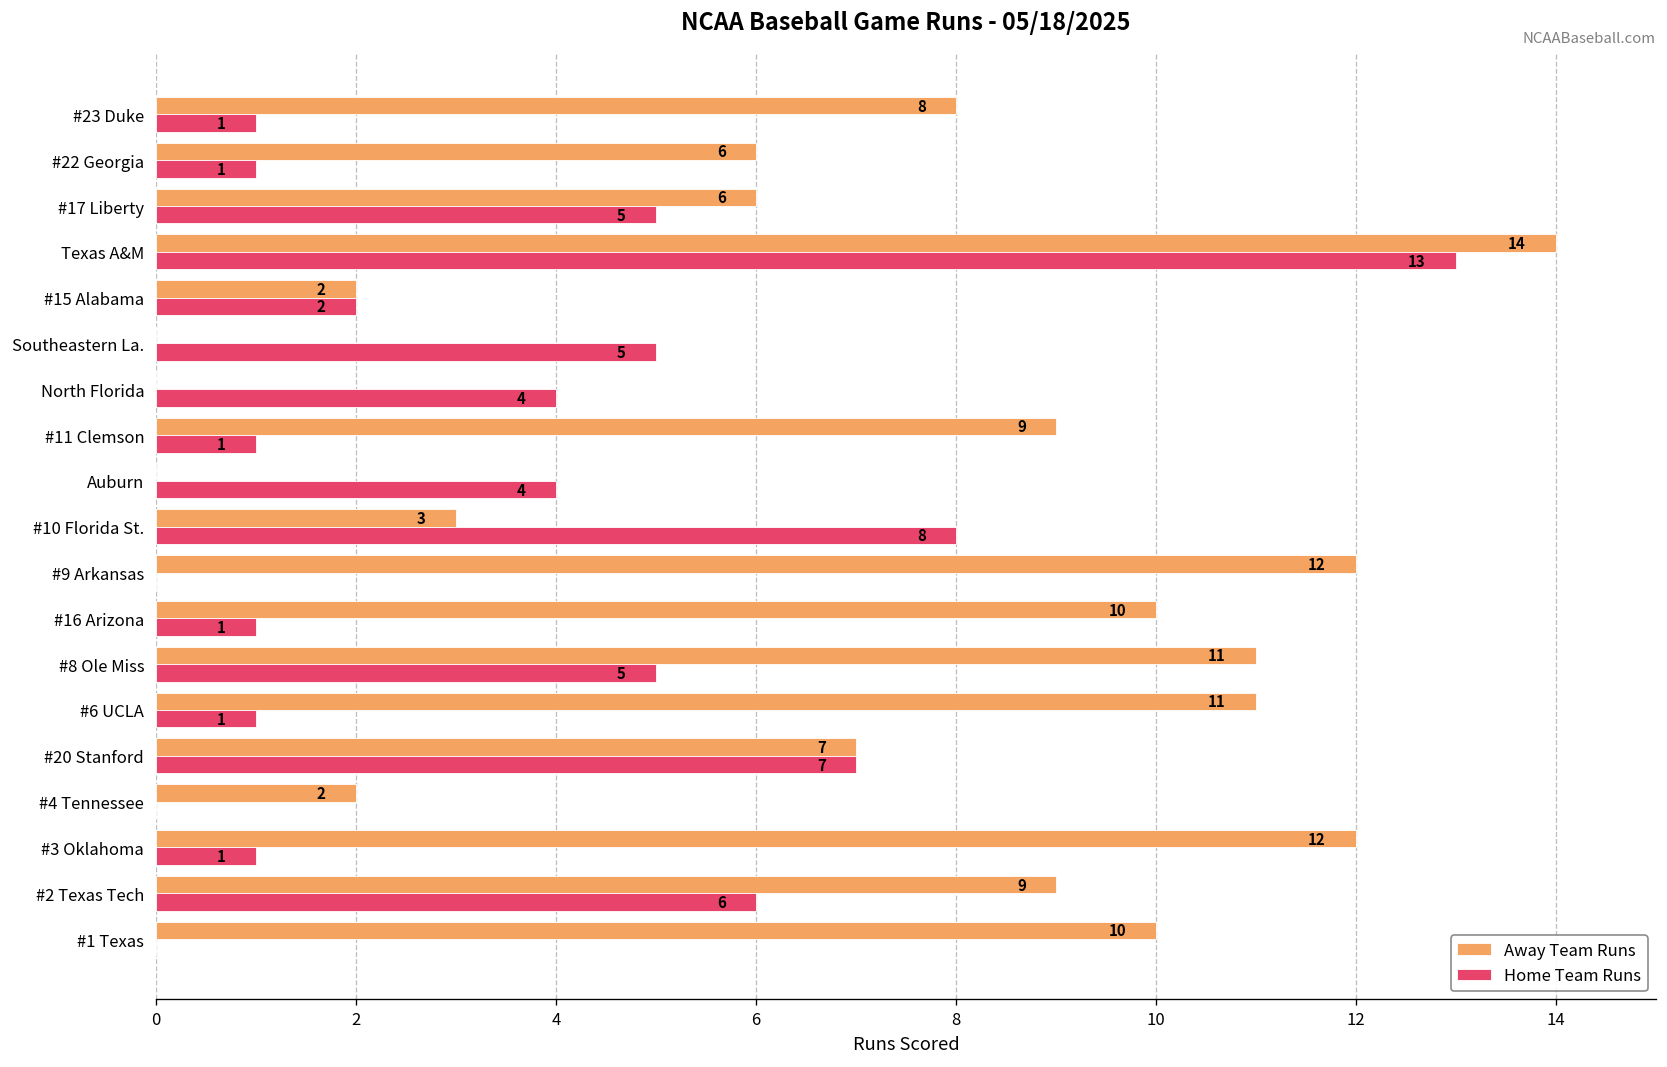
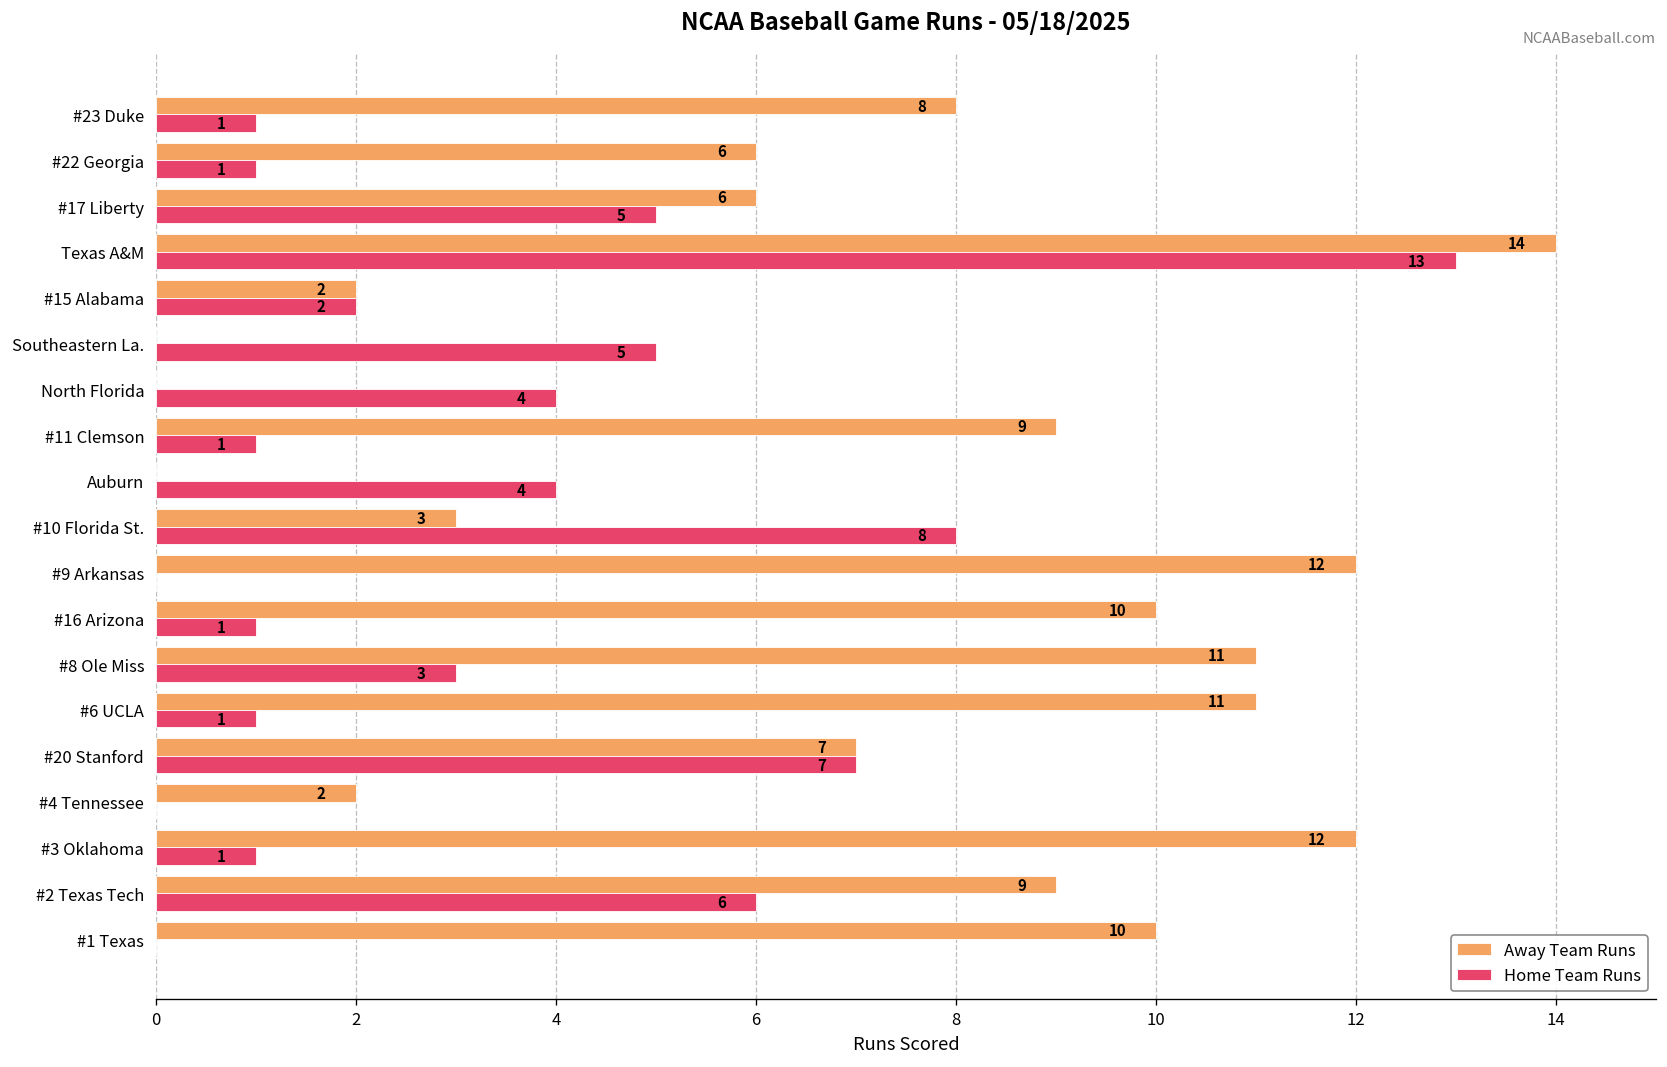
Home Team Runs, #8 Ole Miss: 5 -> 3
